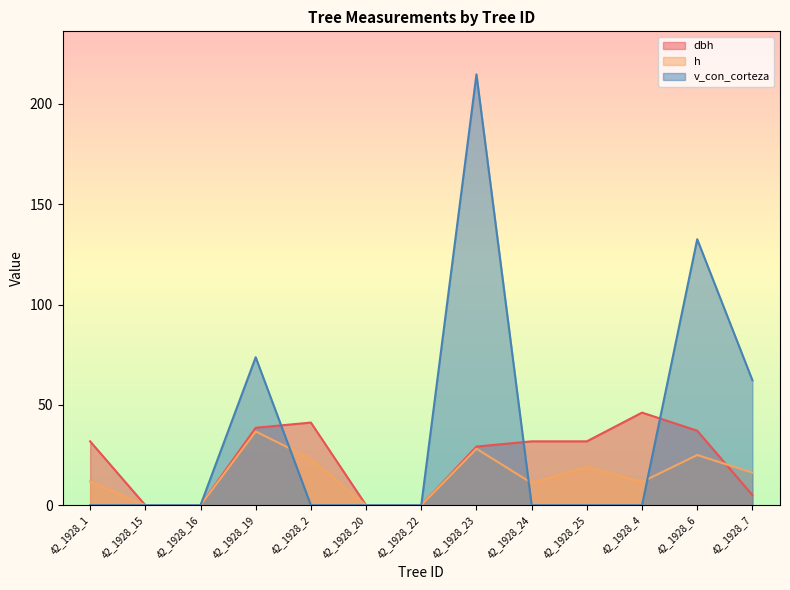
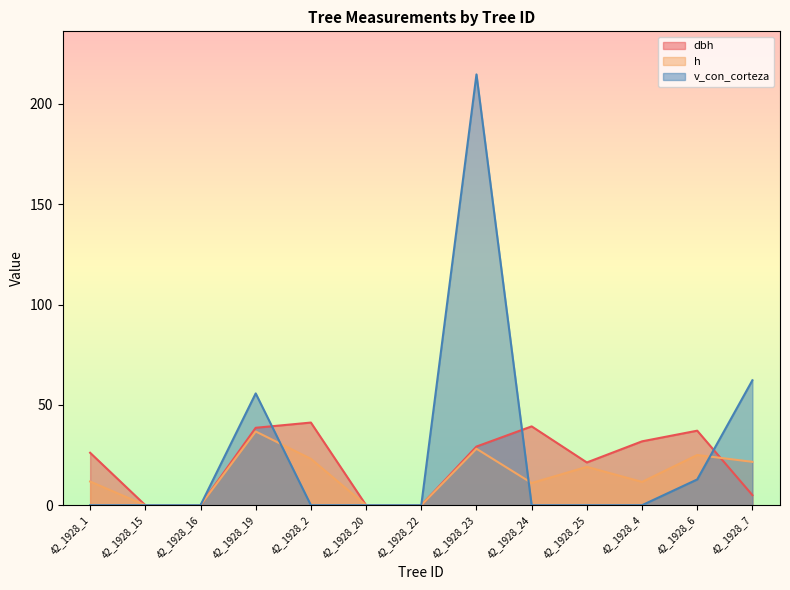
dbh, 42_1928_1: 32 -> 26
v_con_corteza, 42_1928_19: 74 -> 56
dbh, 42_1928_24: 32 -> 39
dbh, 42_1928_25: 32 -> 21
dbh, 42_1928_4: 46 -> 32
v_con_corteza, 42_1928_6: 133 -> 13
h, 42_1928_7: 16 -> 22
